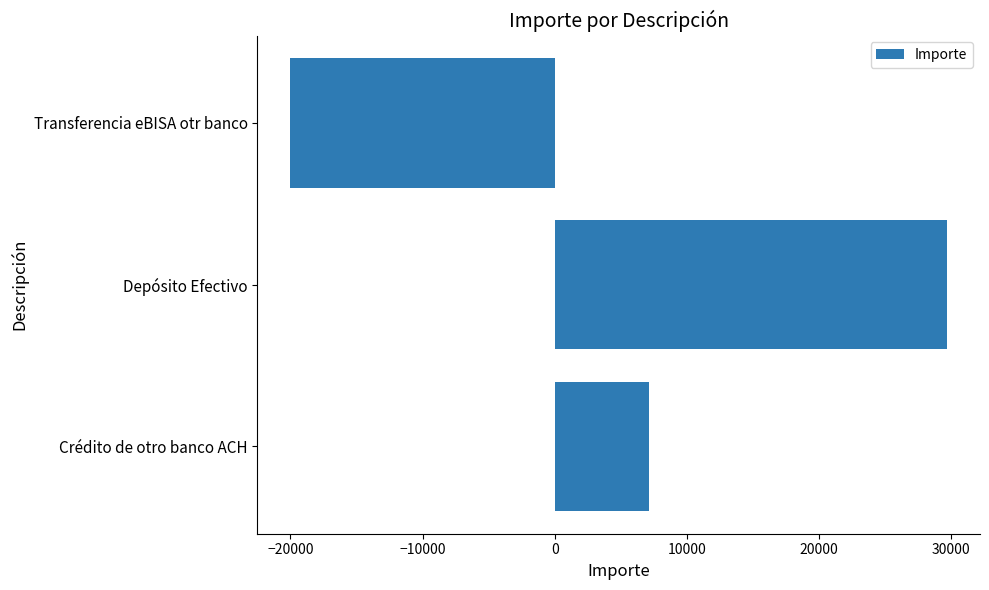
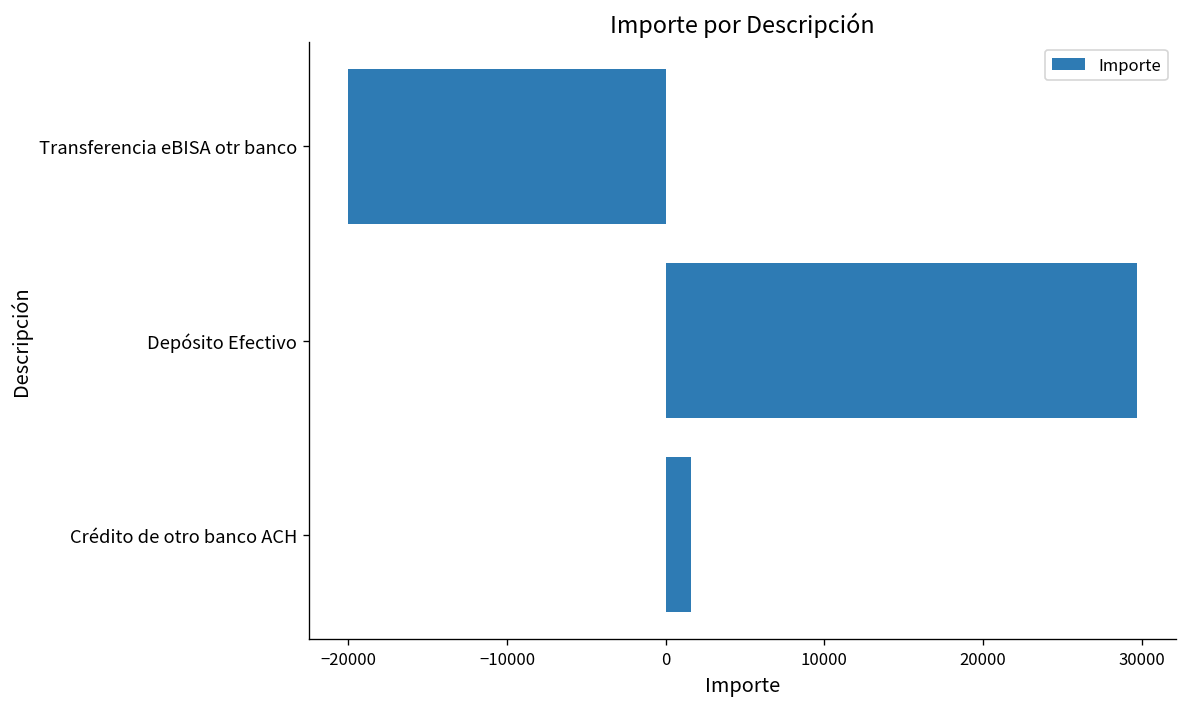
Crédito de otro banco ACH: 7100 -> 1600
